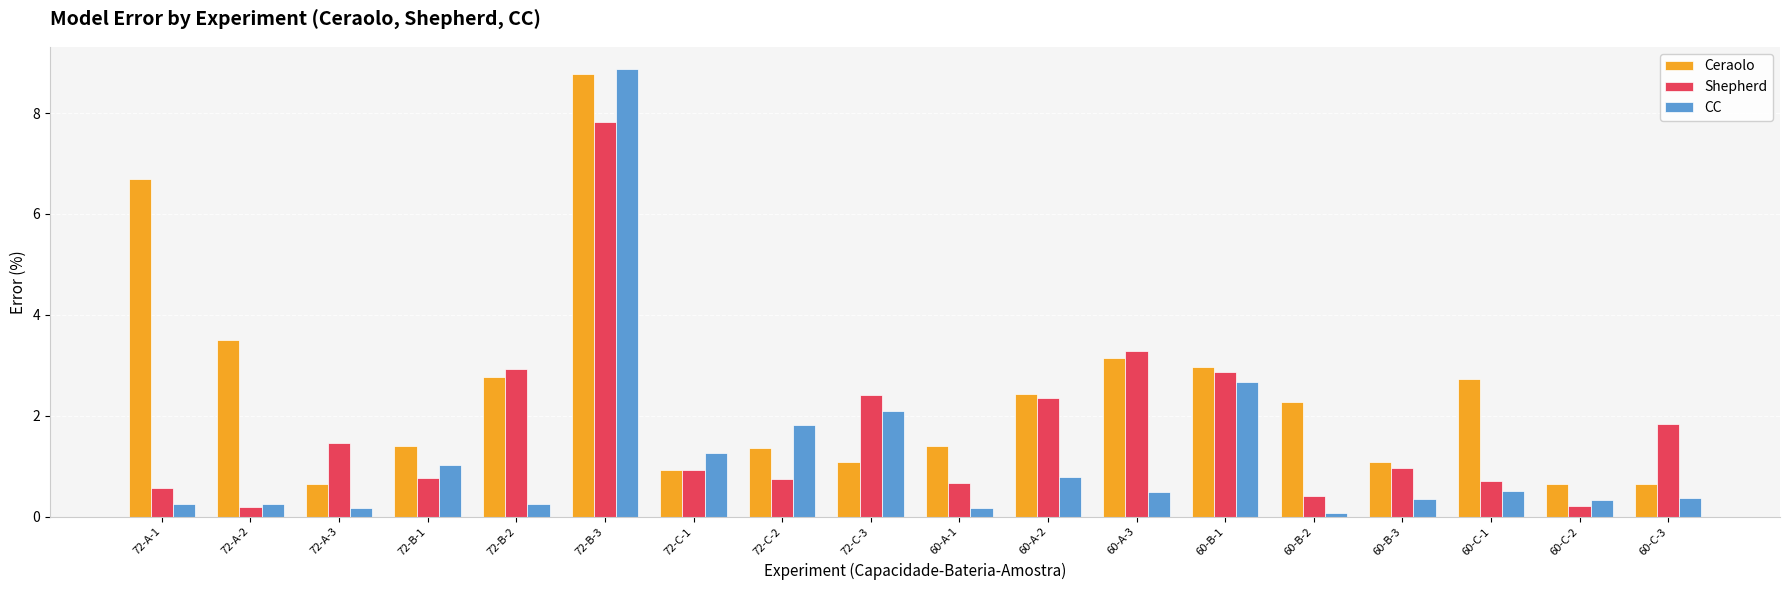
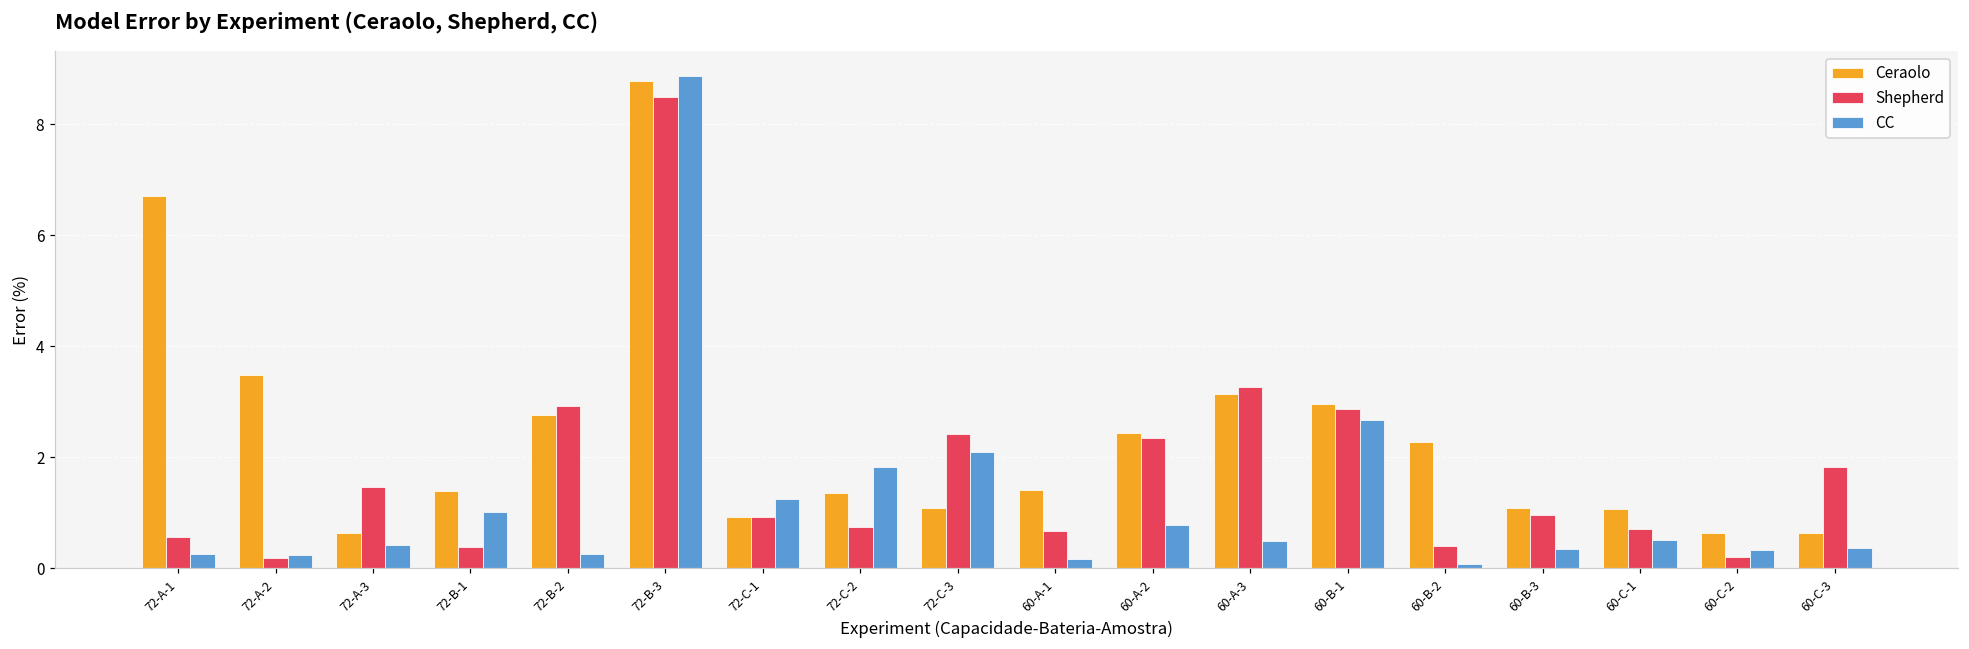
CC, 72-A-3: 0.2 -> 0.4
Shepherd, 72-B-1: 0.8 -> 0.4
Shepherd, 72-B-3: 7.8 -> 8.5
Ceraolo, 60-C-1: 2.7 -> 1.1
